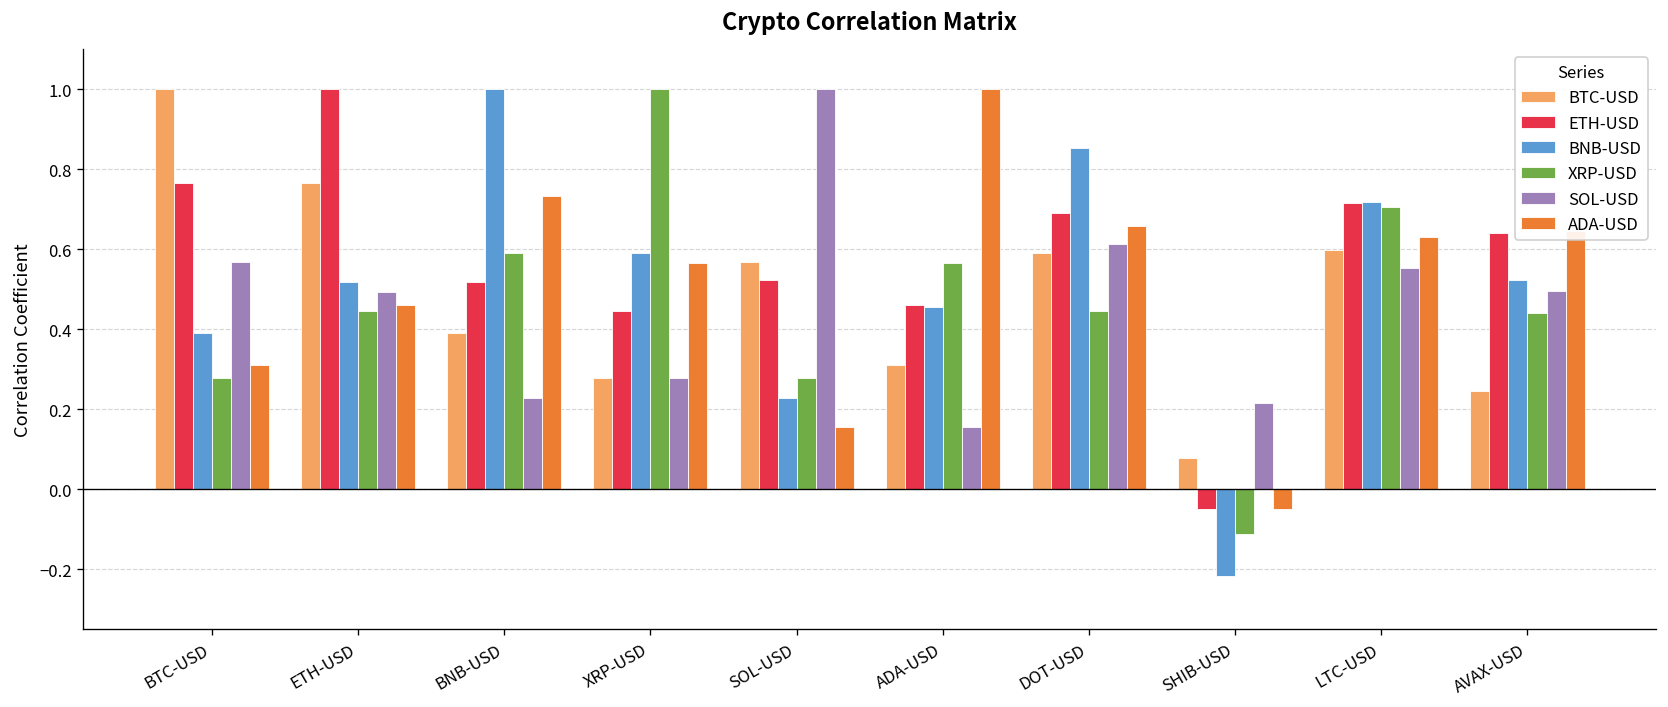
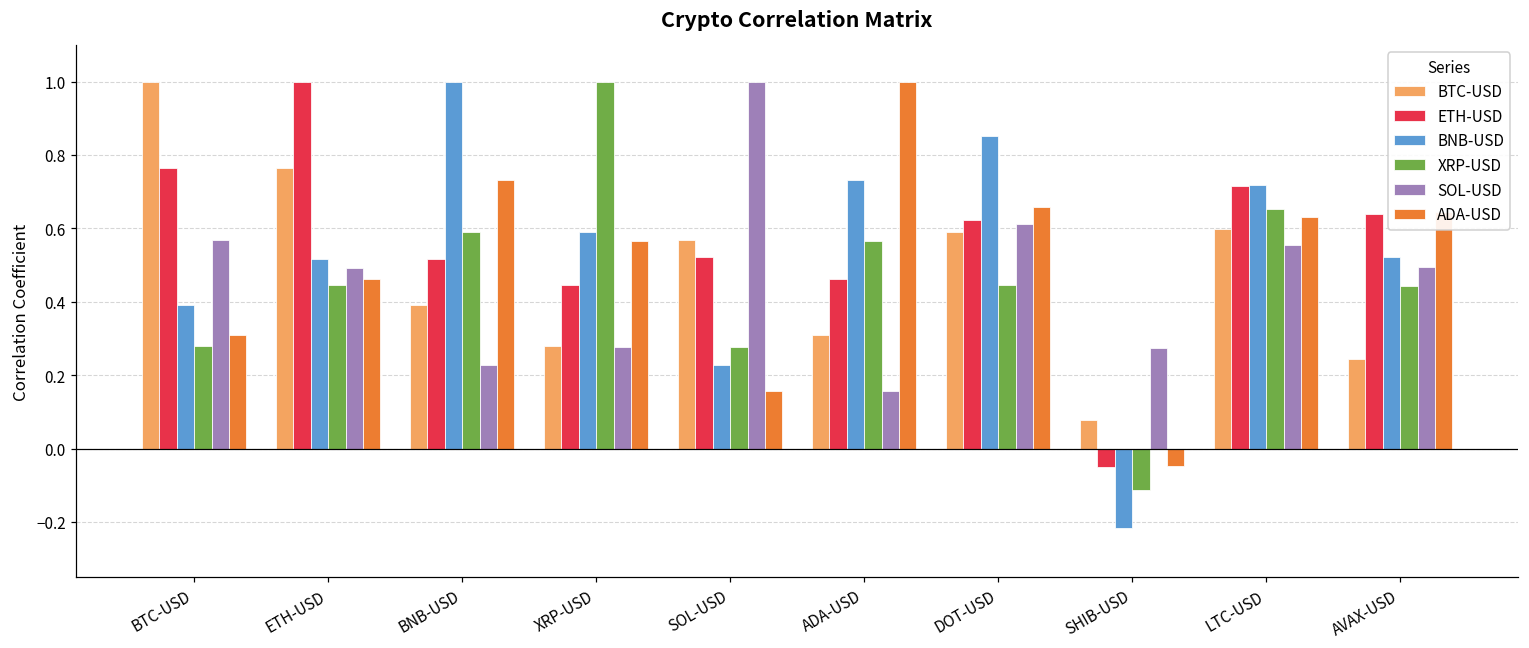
BNB-USD, ADA-USD: 0.46 -> 0.73
ETH-USD, DOT-USD: 0.69 -> 0.62
SOL-USD, SHIB-USD: 0.22 -> 0.27
XRP-USD, LTC-USD: 0.71 -> 0.65
